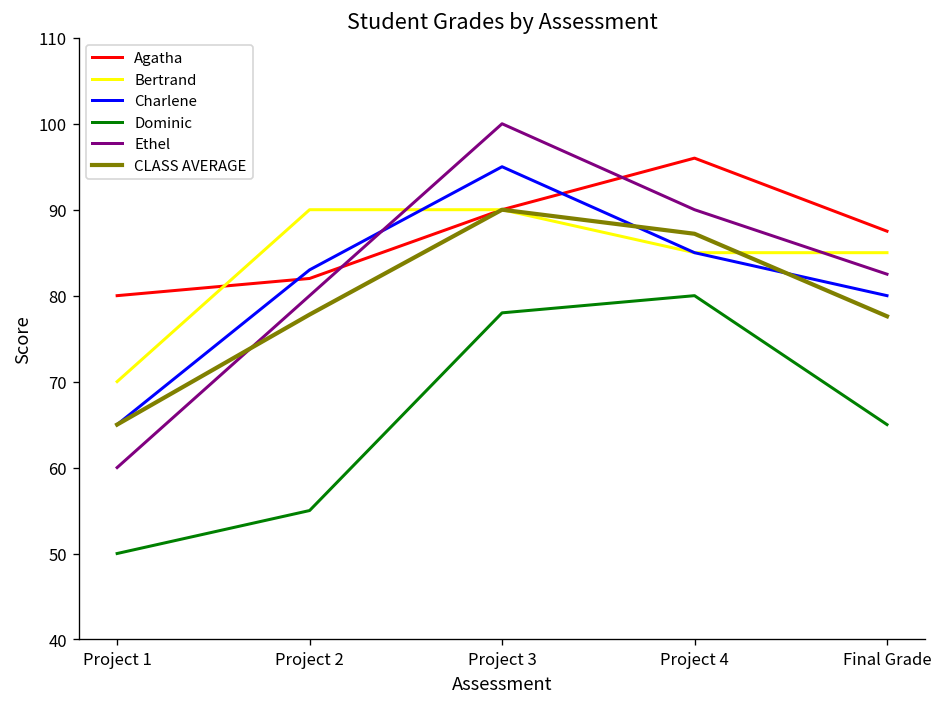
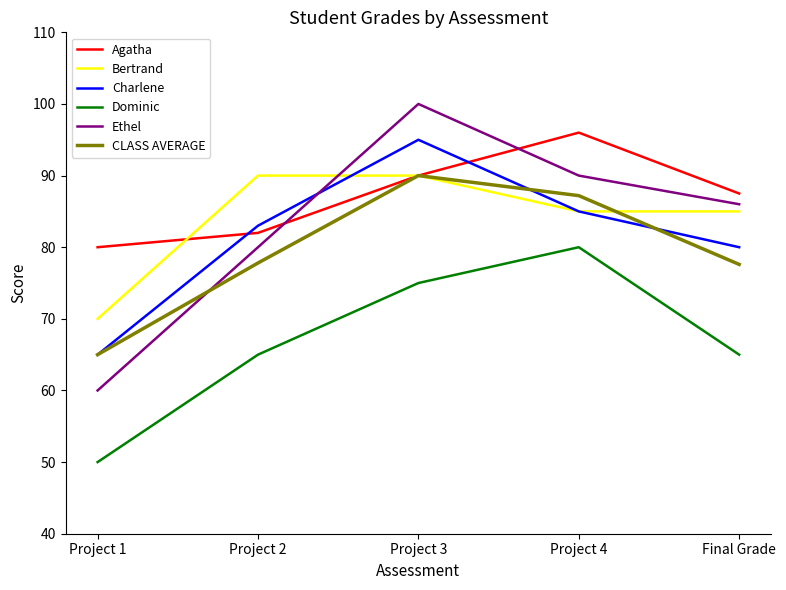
Dominic, Project 2: 55 -> 65
Dominic, Project 3: 78 -> 75
Ethel, Final Grade: 83 -> 86
